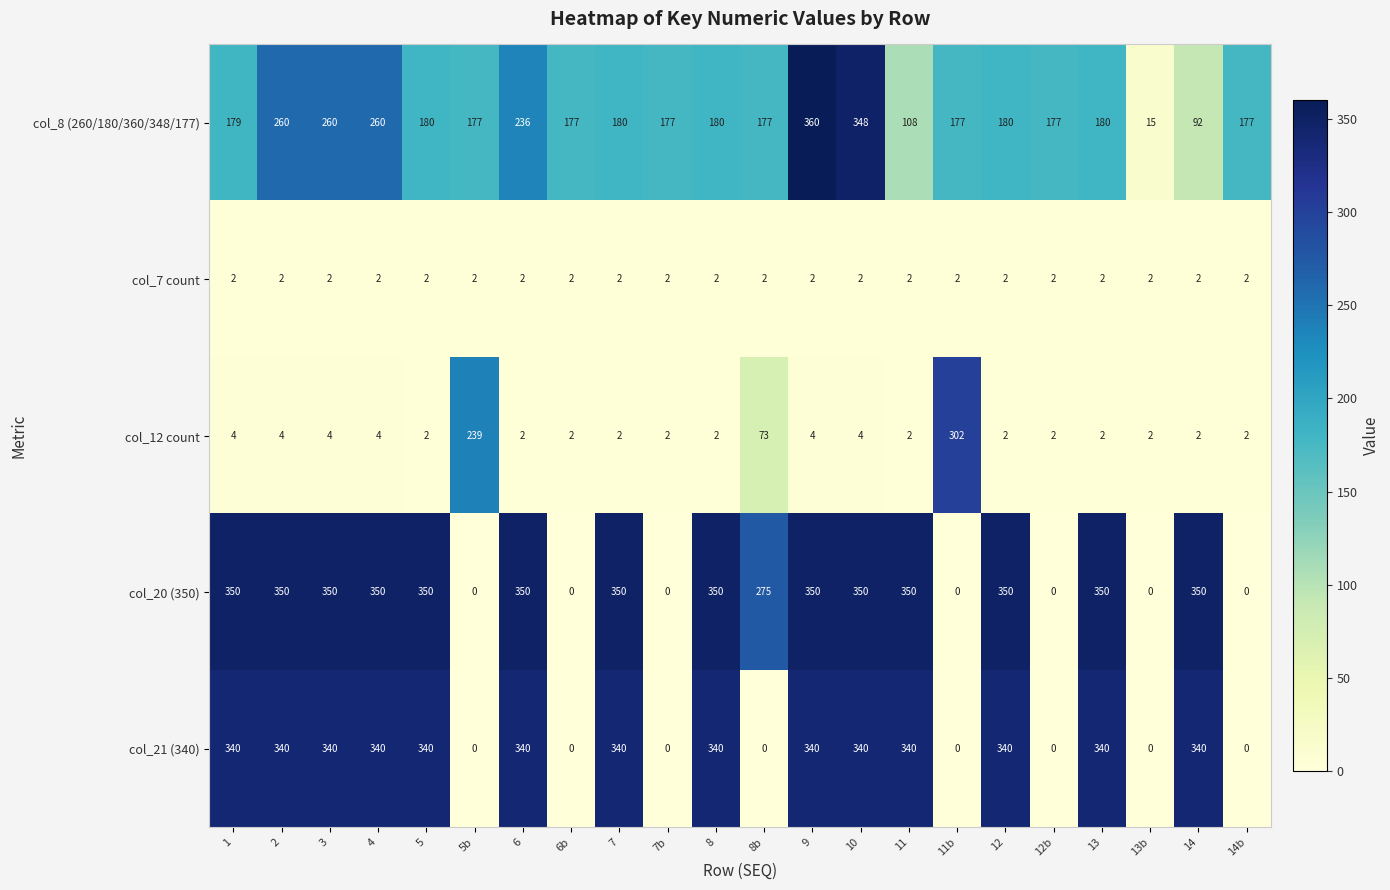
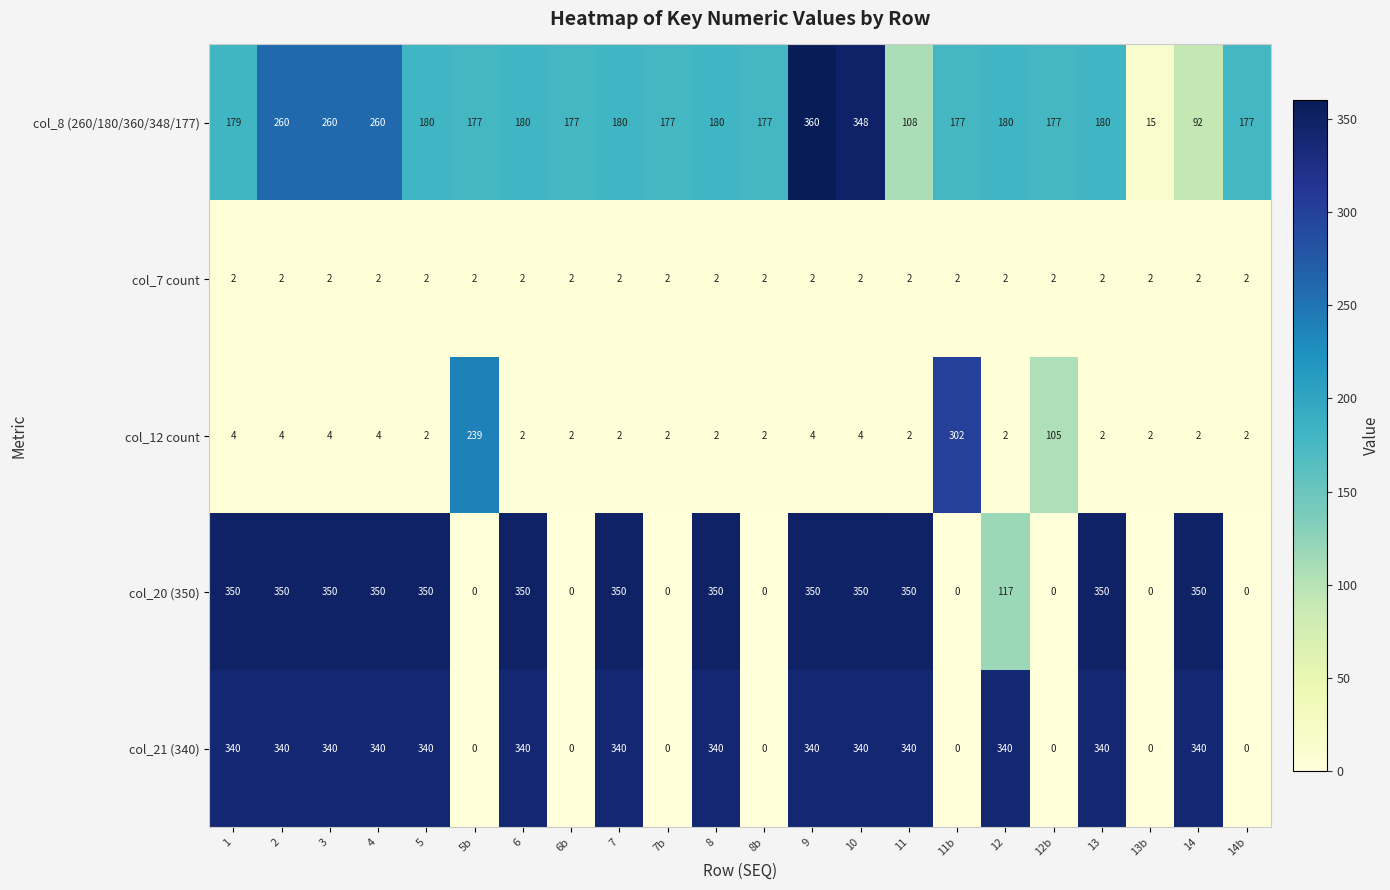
col_8 (260/180/360/348/177), 6: 236 -> 180
col_12 count, 8b: 73 -> 2
col_12 count, 12b: 2 -> 105
col_20 (350), 8b: 275 -> 0
col_20 (350), 12: 350 -> 117
